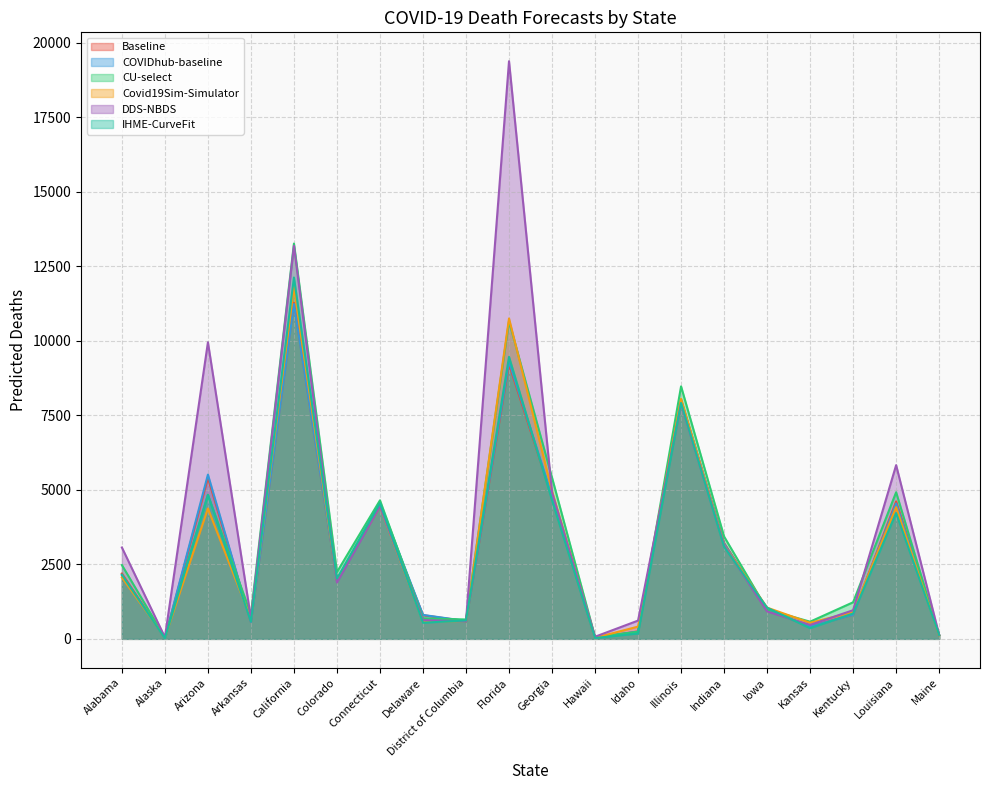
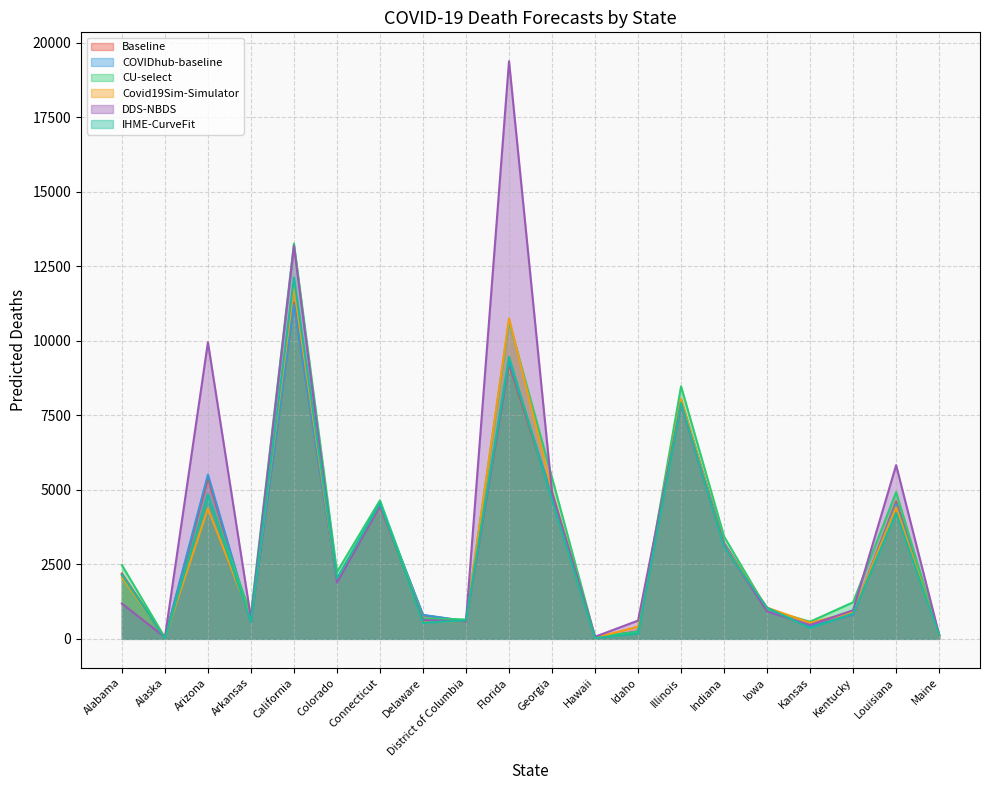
DDS-NBDS, Alabama: 3100 -> 1200
